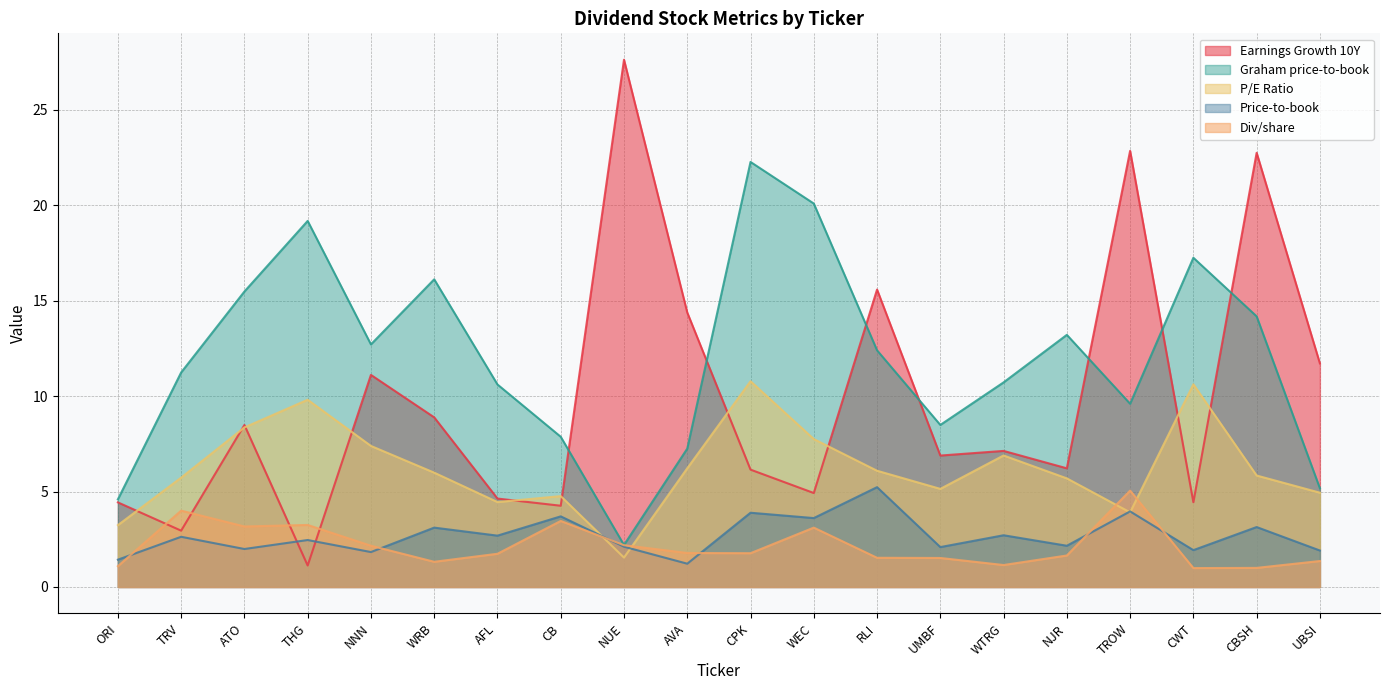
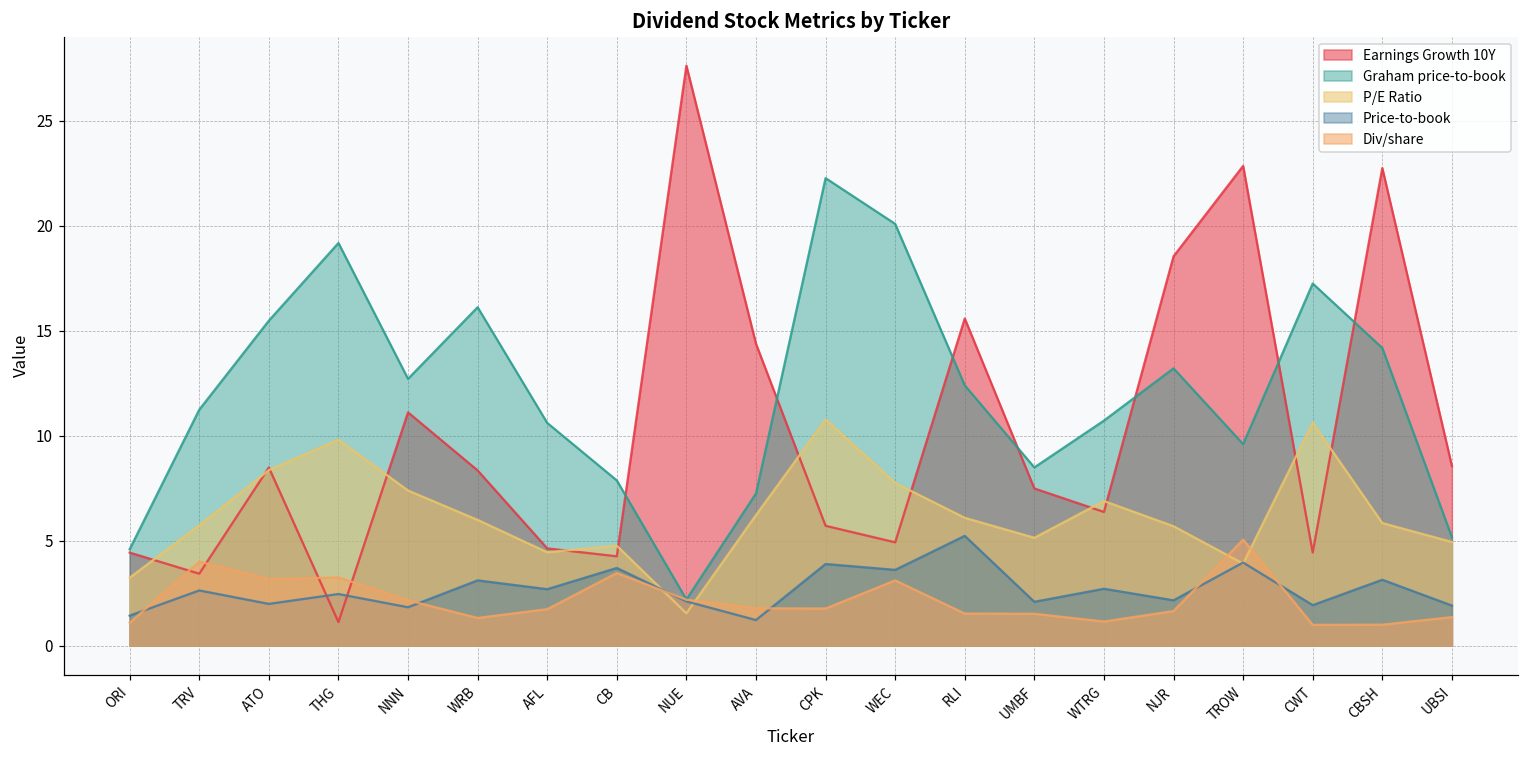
Earnings Growth 10Y, TRV: 3.0 -> 3.4
Earnings Growth 10Y, WRB: 8.9 -> 8.3
Earnings Growth 10Y, CPK: 6.1 -> 5.7
Earnings Growth 10Y, UMBF: 6.9 -> 7.5
Earnings Growth 10Y, WTRG: 7.1 -> 6.4
Earnings Growth 10Y, NJR: 6.2 -> 18.5
Earnings Growth 10Y, UBSI: 11.7 -> 8.6
